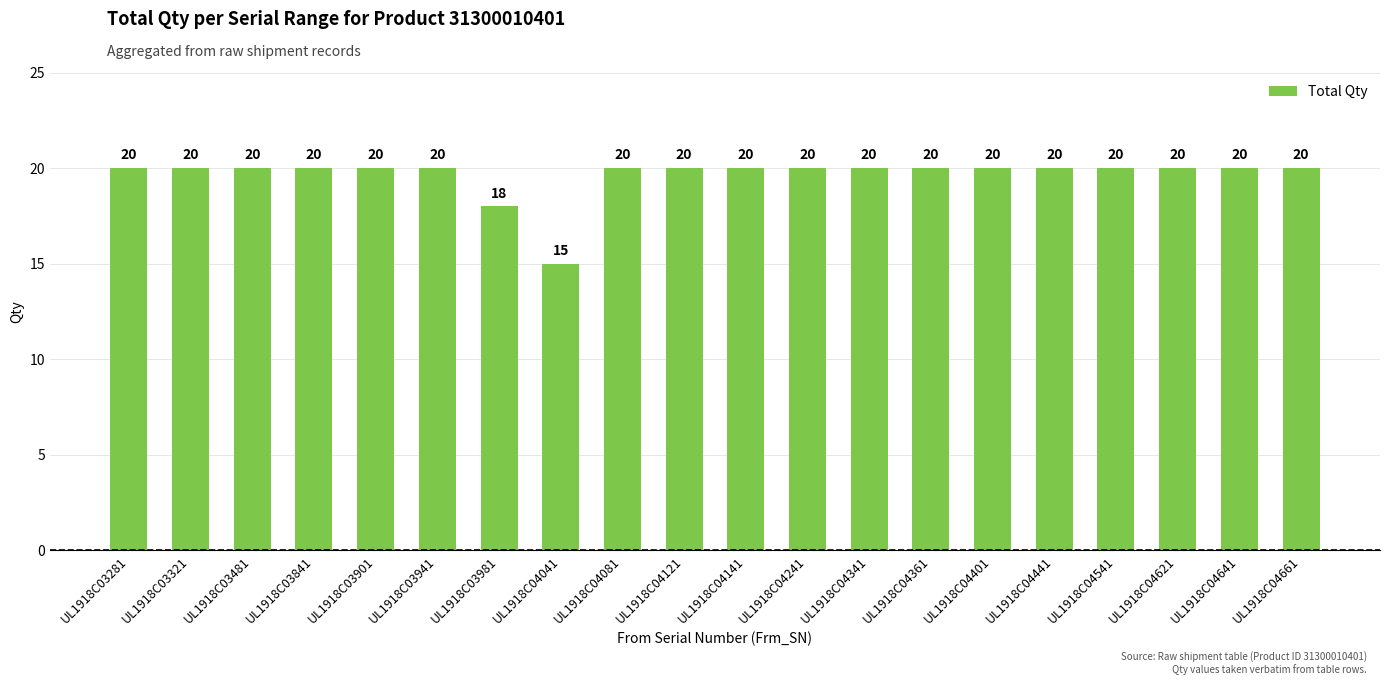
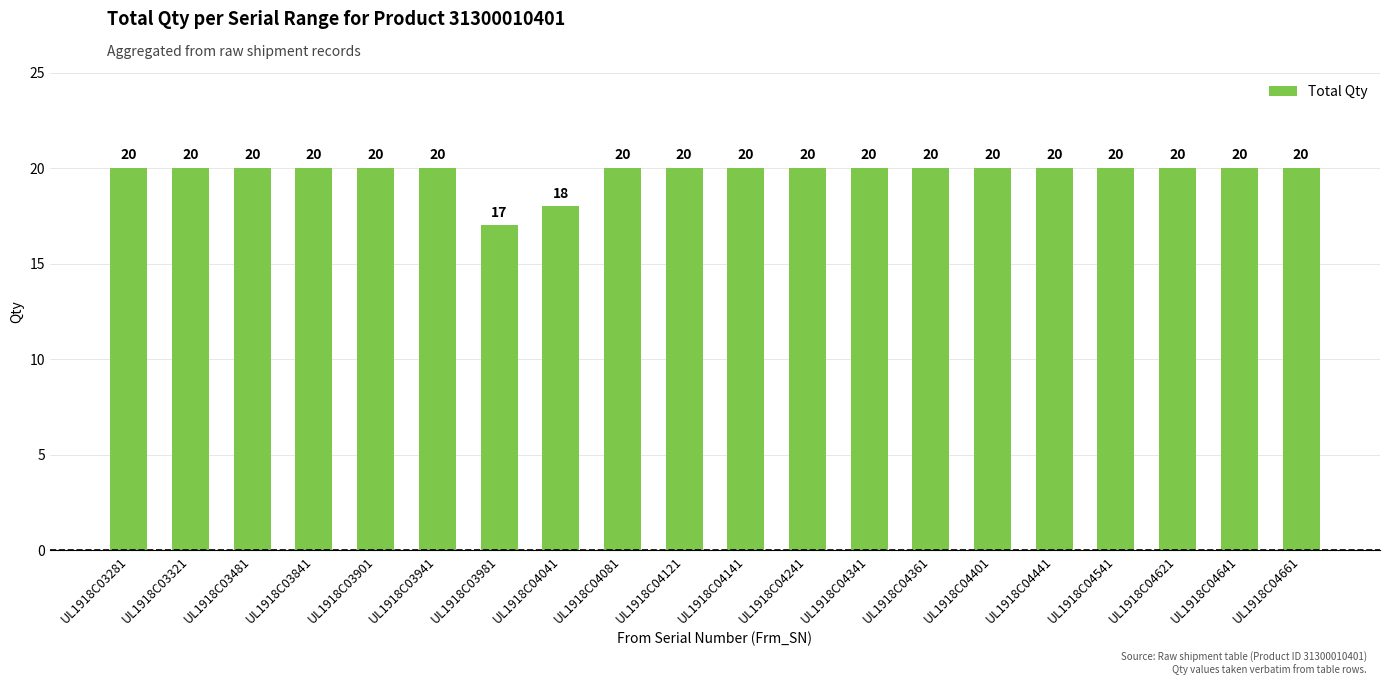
UL1918C03981: 18 -> 17
UL1918C04041: 15 -> 18
